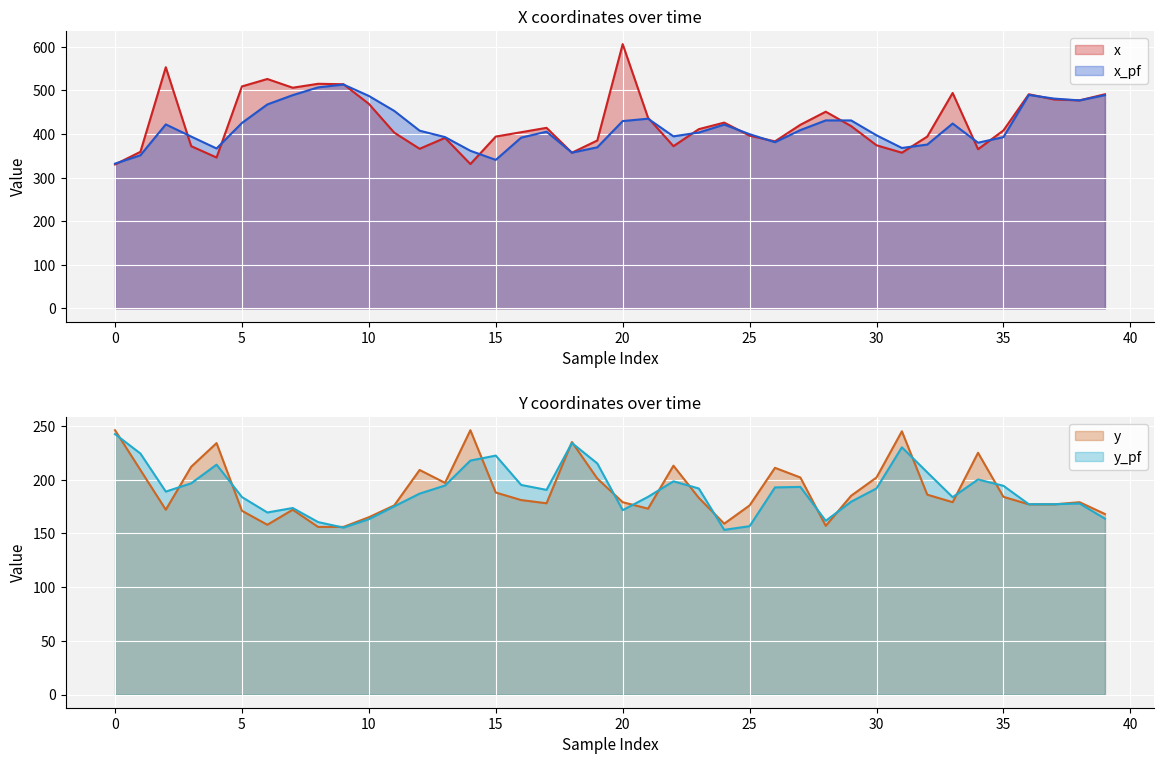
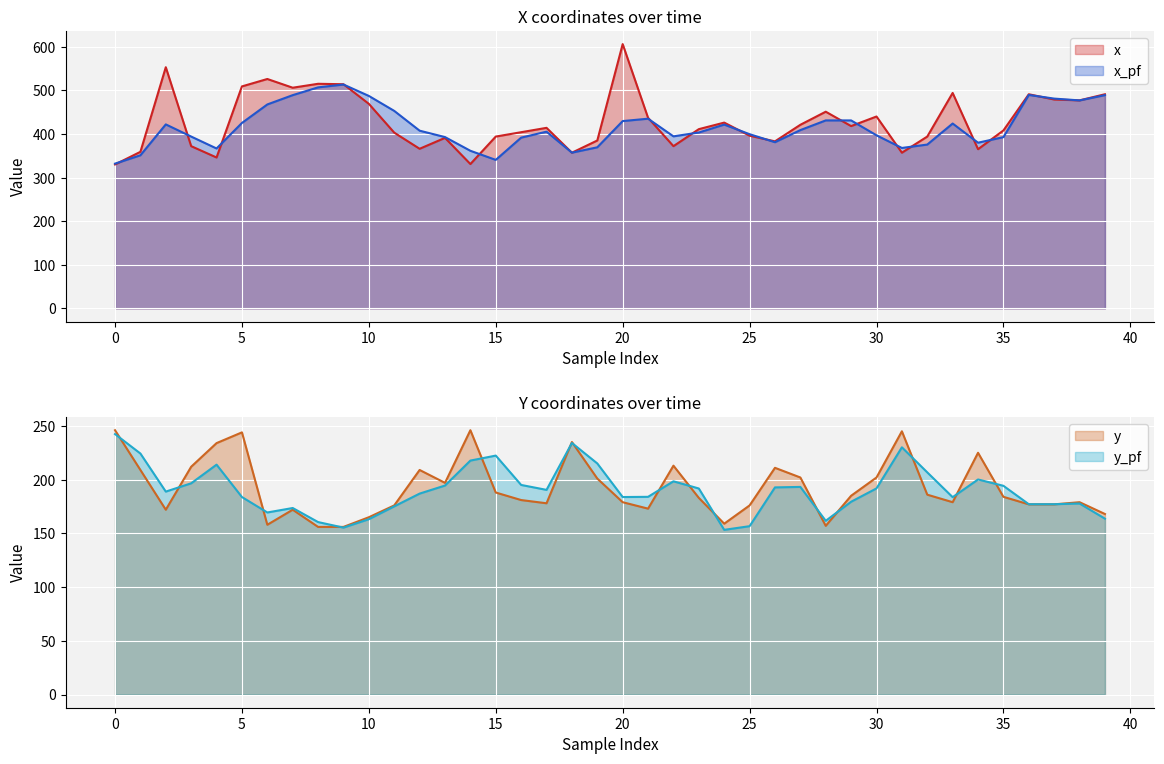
X coordinates over time, x, 30: 370 -> 440
Y coordinates over time, y, 5: 171 -> 244
Y coordinates over time, y_pf, 20: 172 -> 184
